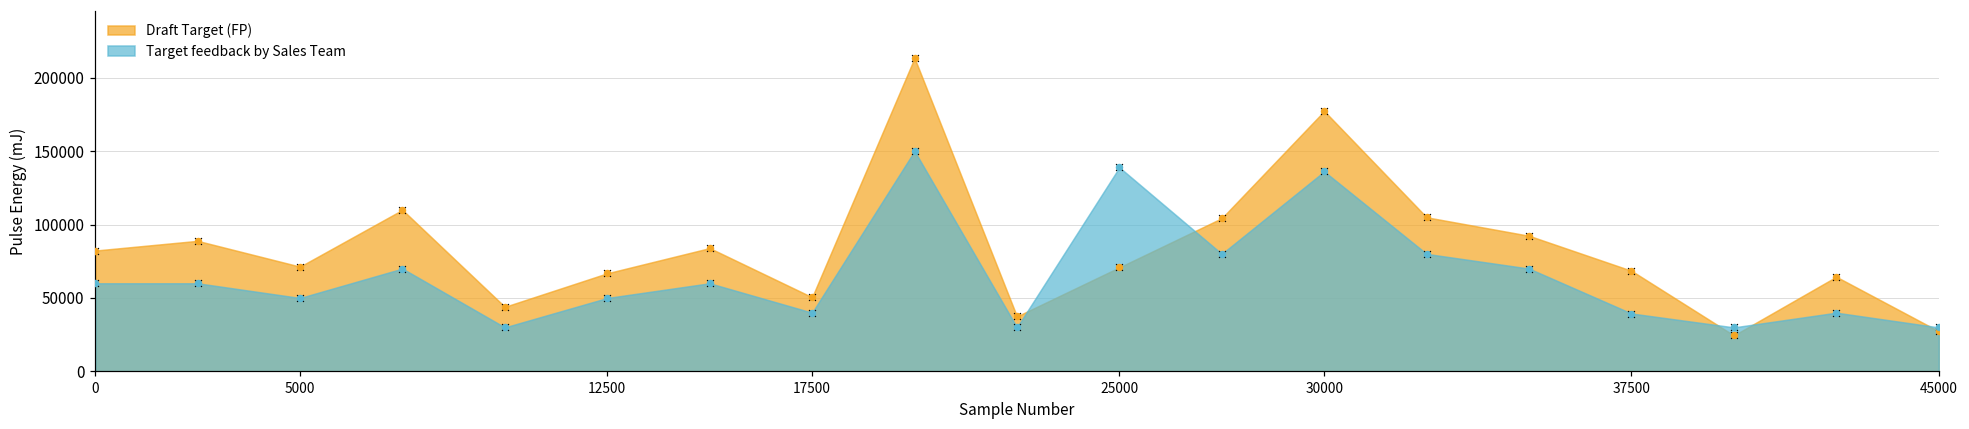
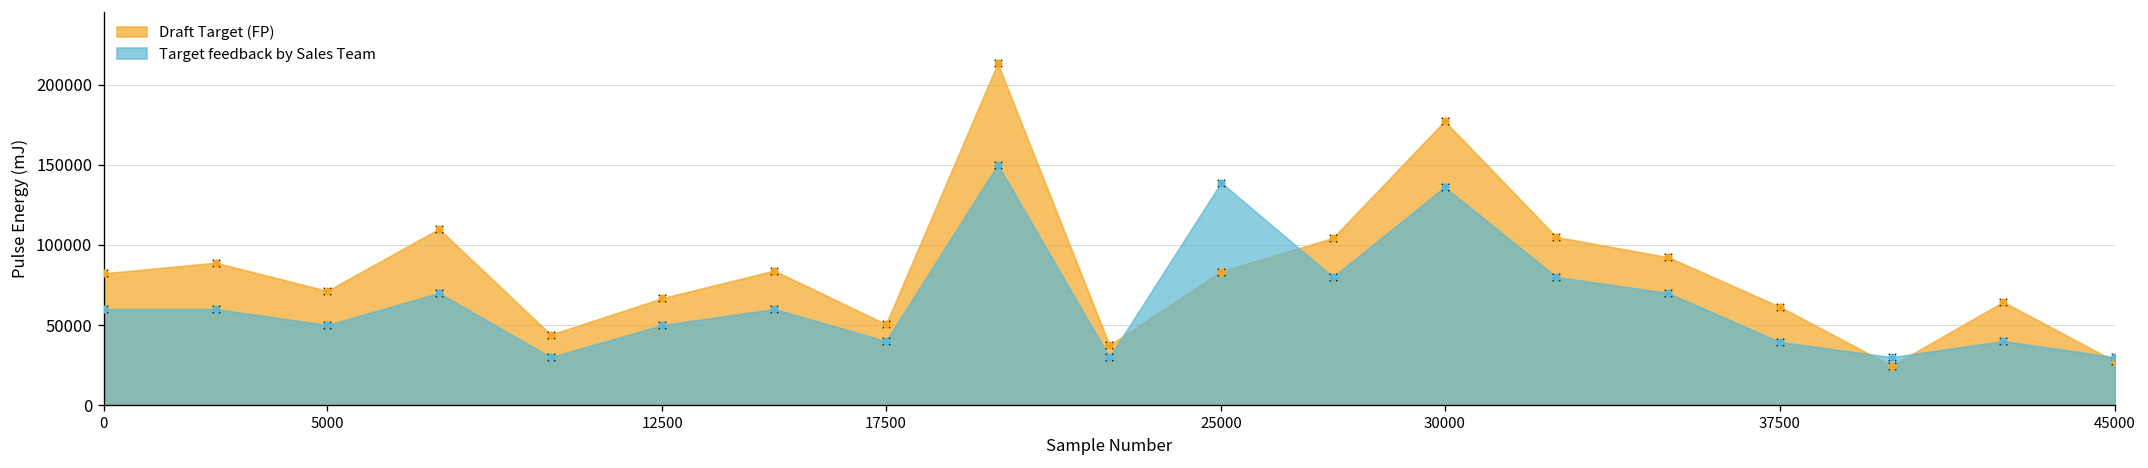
Draft Target (FP), 25000: 71000 -> 83000
Draft Target (FP), 37500: 69000 -> 61000
